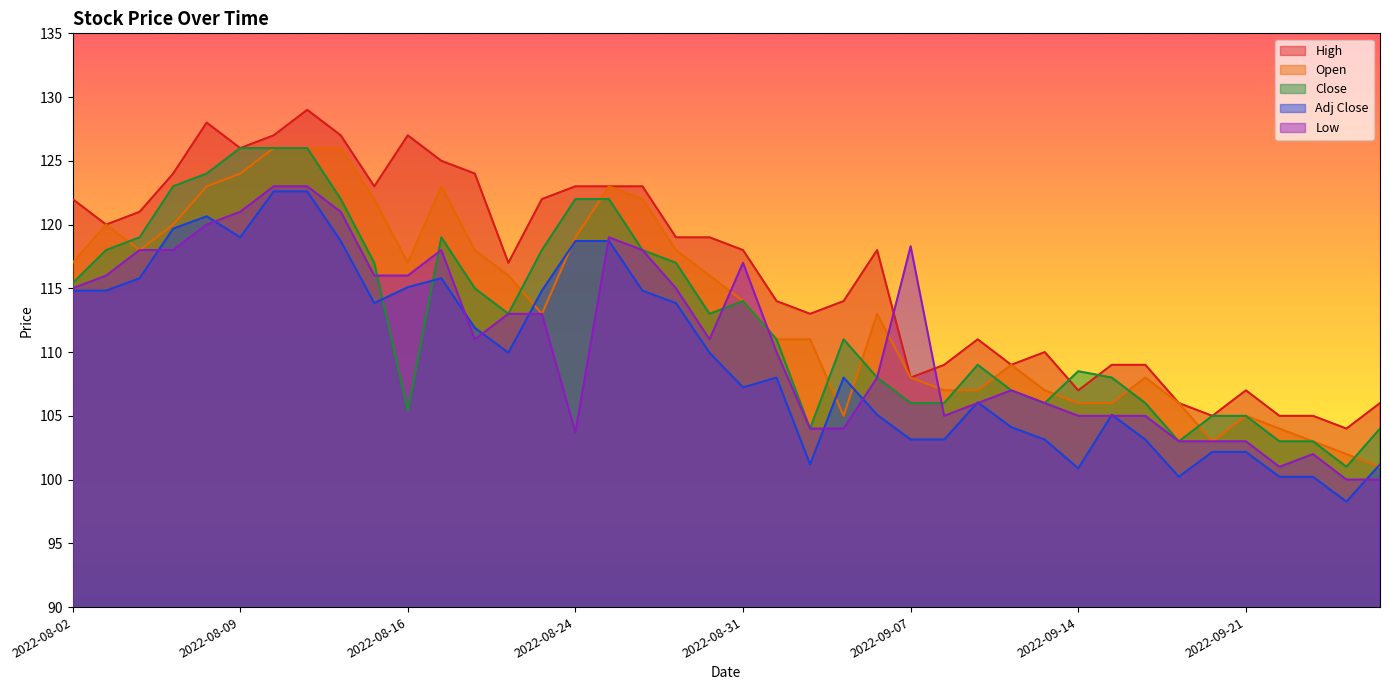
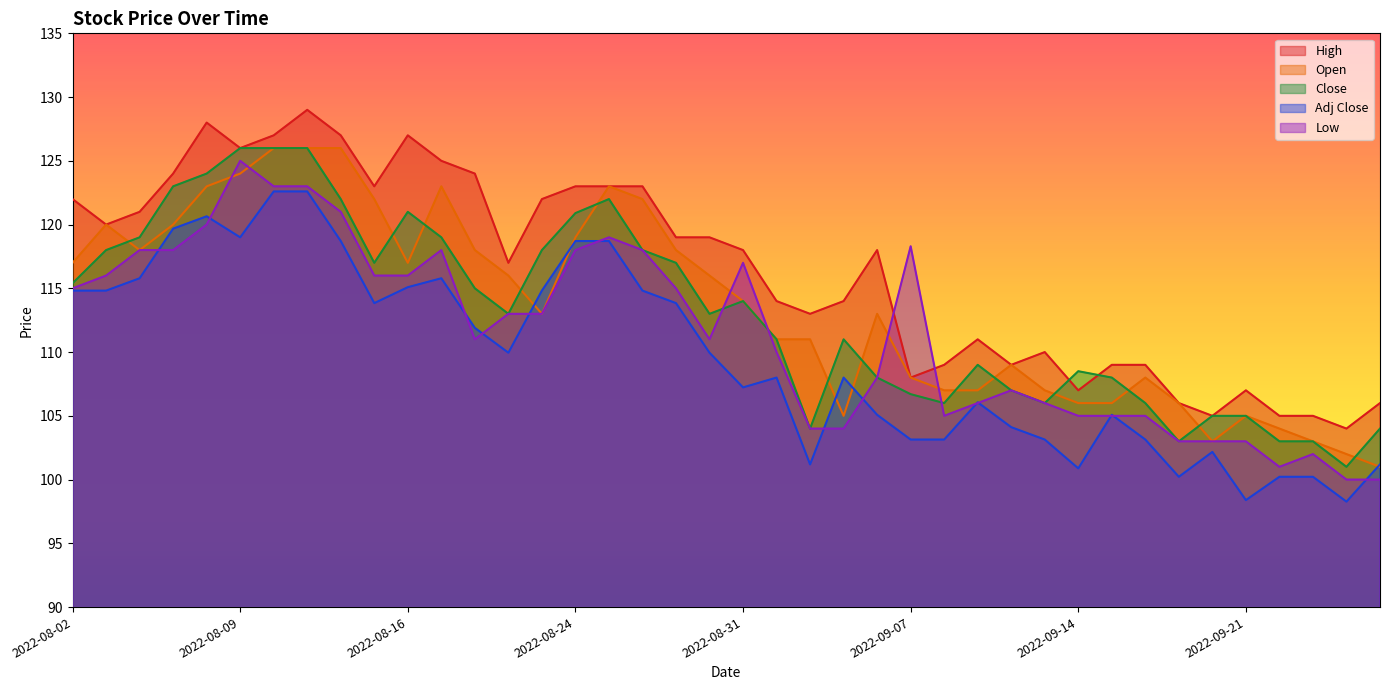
Low, 2022-08-09: 121 -> 125
Close, 2022-08-16: 105.4 -> 121.0
Close, 2022-08-24: 122.0 -> 120.9
Low, 2022-08-24: 103.7 -> 118.0
Close, 2022-09-07: 106.0 -> 106.7
Adj Close, 2022-09-21: 102.2 -> 98.4
